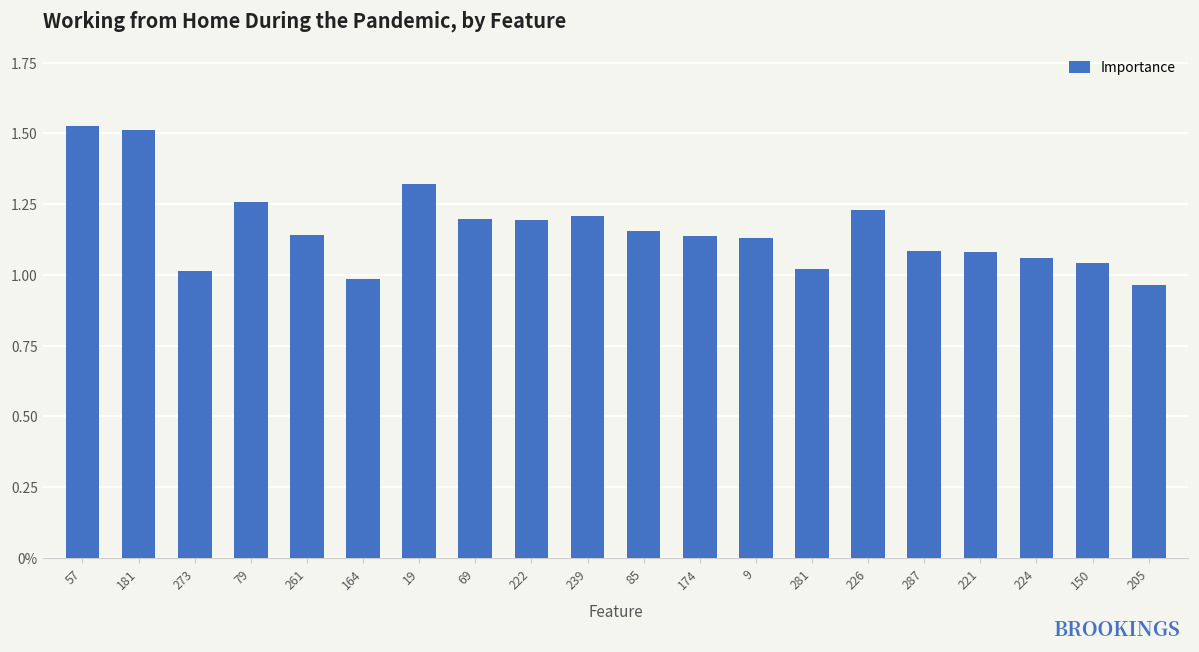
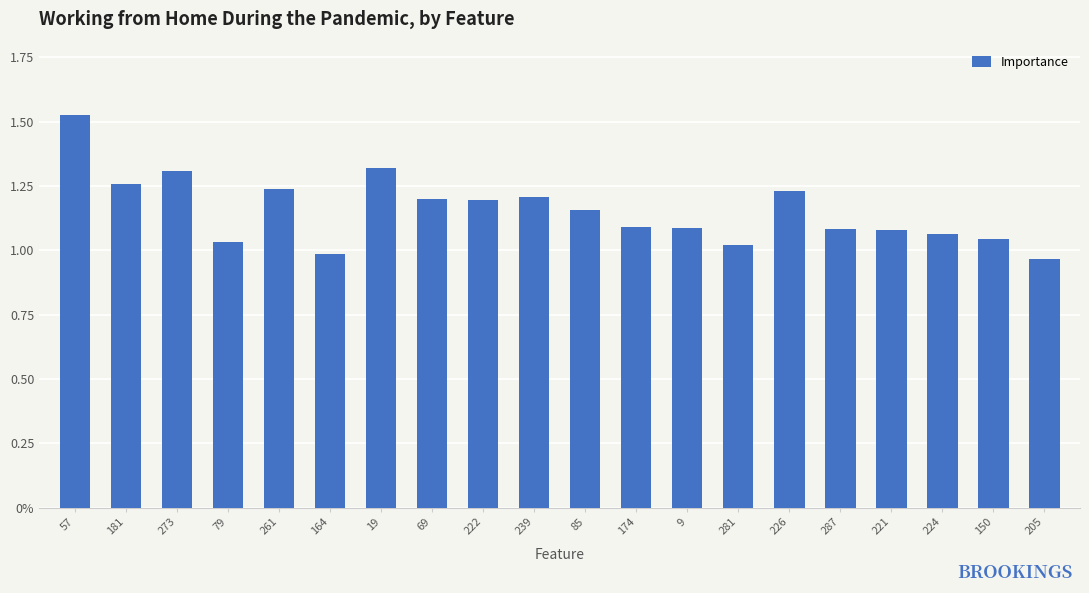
181: 1.51 -> 1.26
273: 1.01 -> 1.31
79: 1.26 -> 1.03
261: 1.14 -> 1.24
174: 1.14 -> 1.09
9: 1.13 -> 1.09
